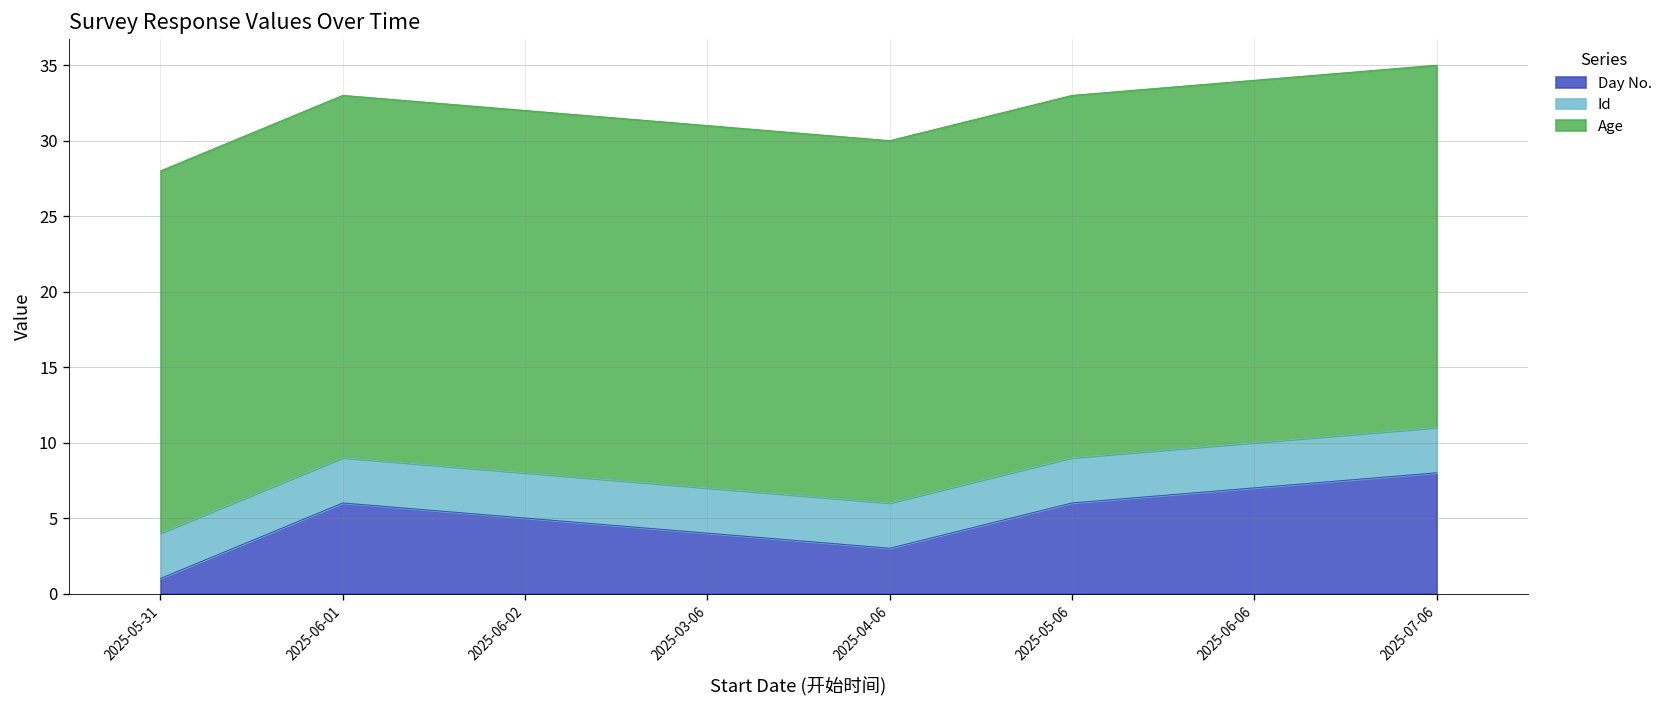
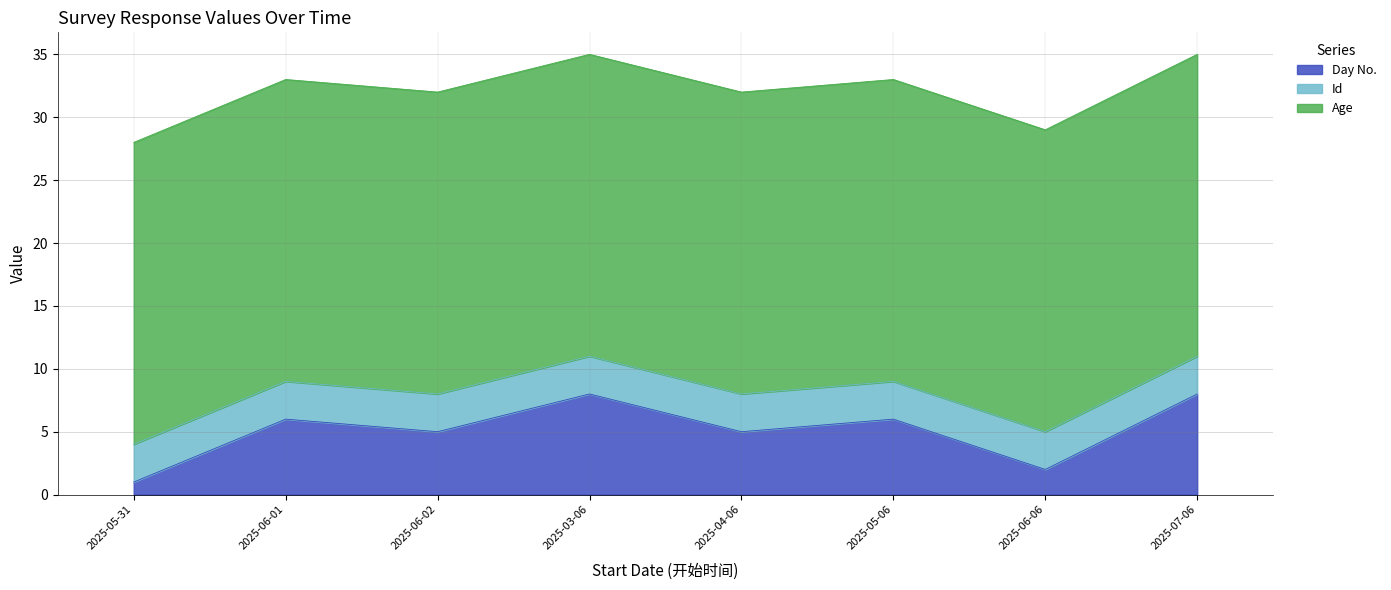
Day No., 2025-03-06: 4 -> 8
Day No., 2025-04-06: 3 -> 5
Day No., 2025-06-06: 7 -> 2
